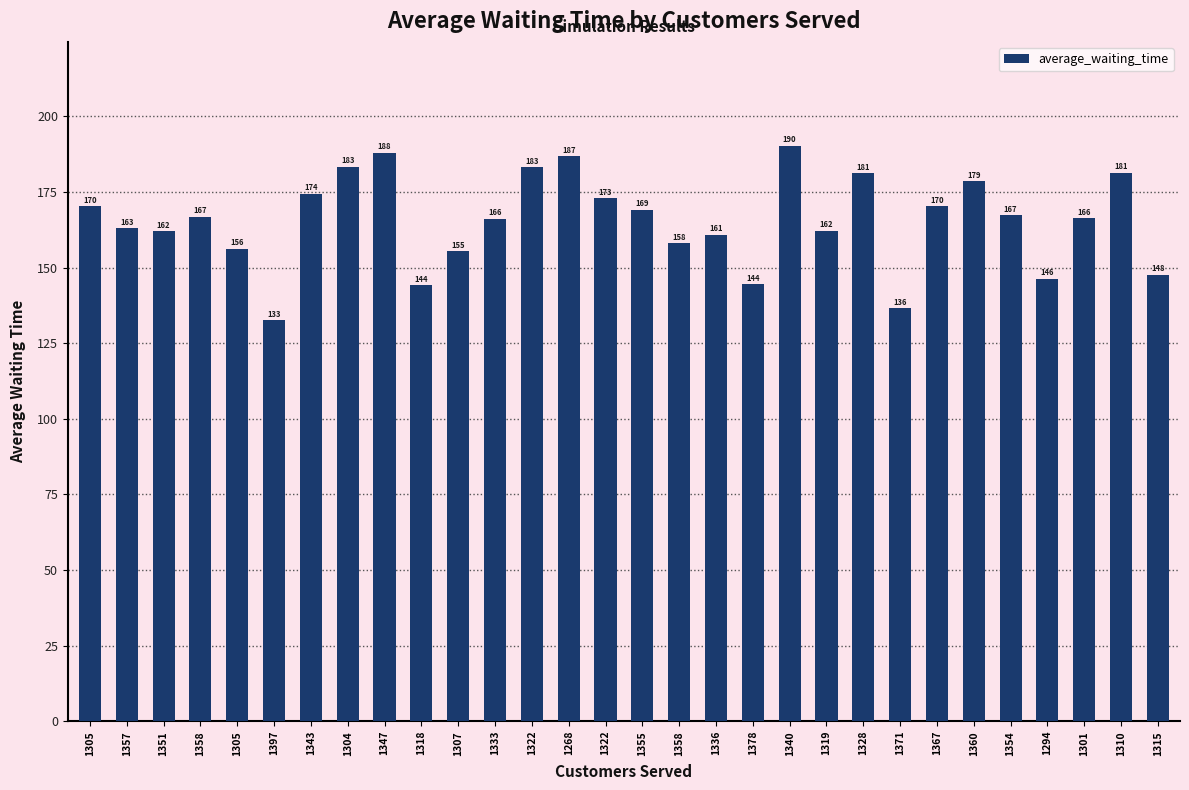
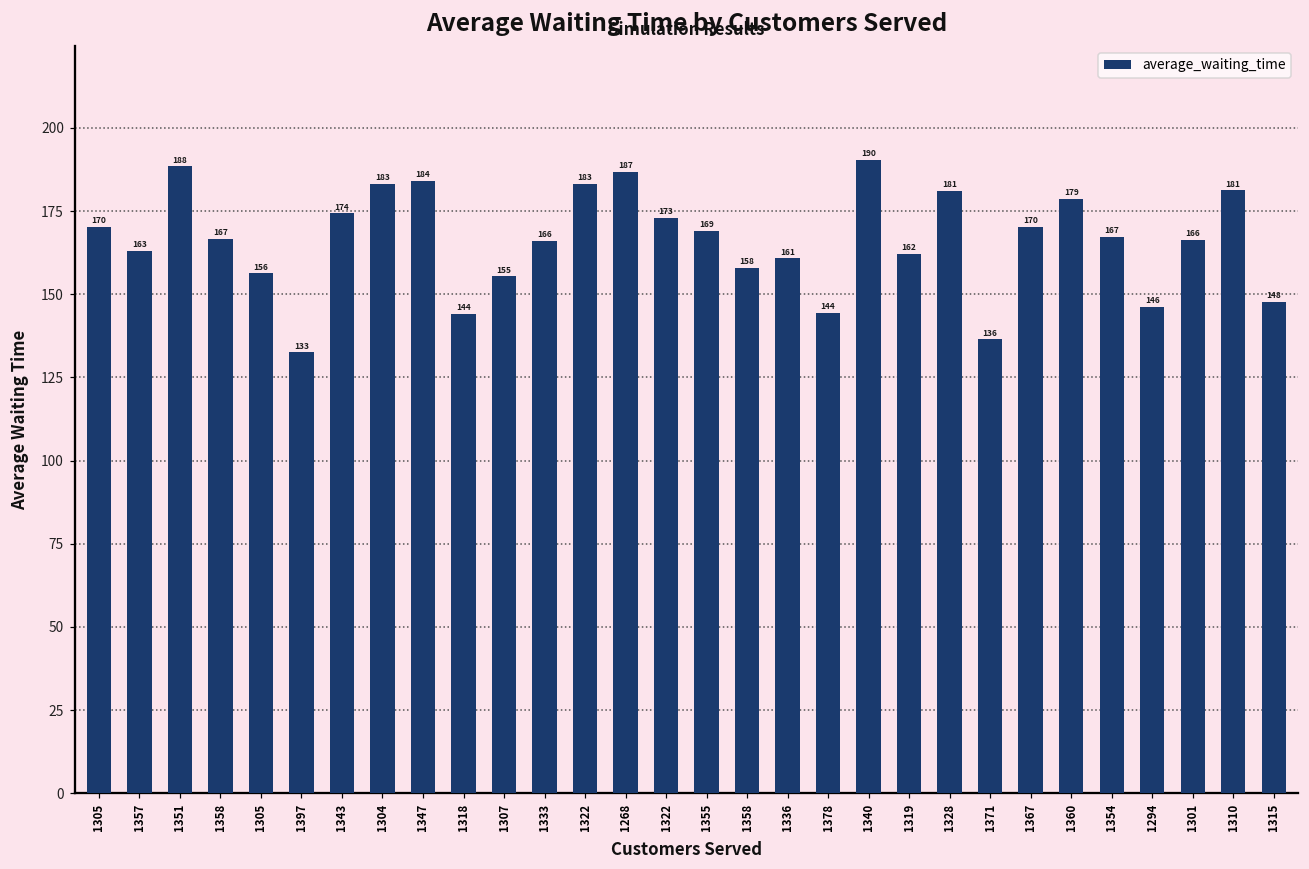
1351: 162 -> 188
1347: 188 -> 184
